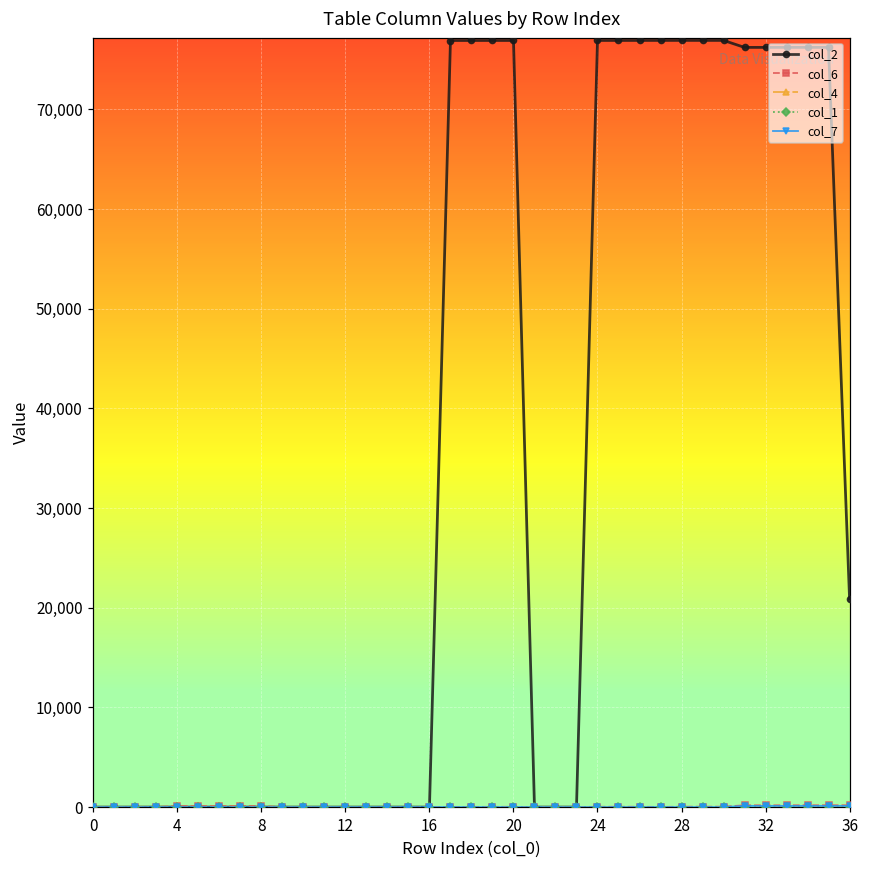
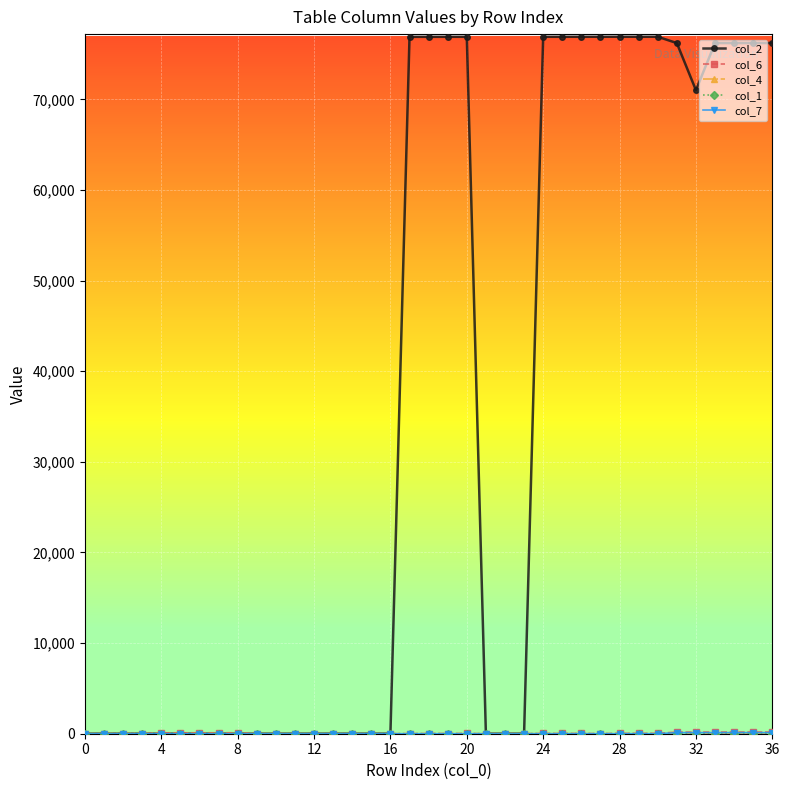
col_2, 32: 76,000 -> 71,000
col_2, 36: 21,000 -> 76,000
